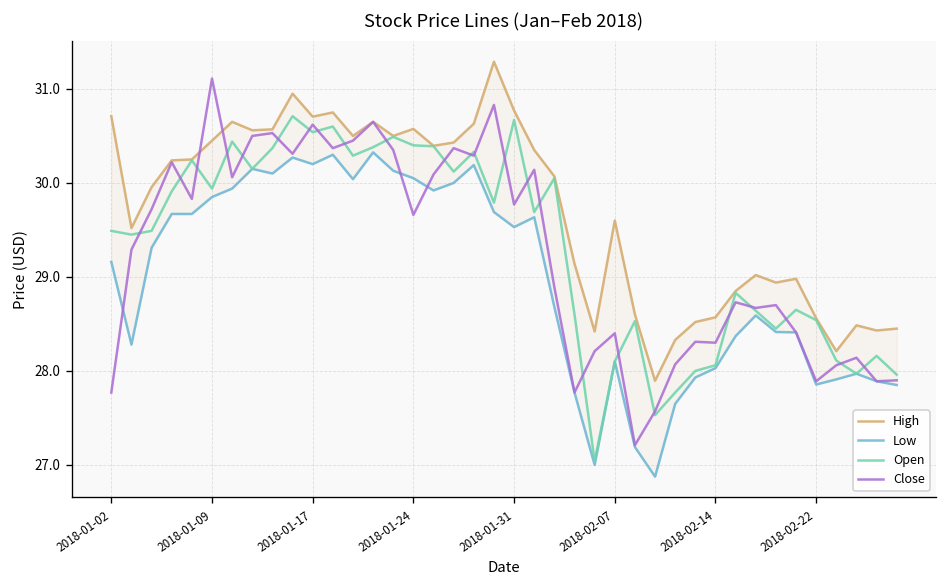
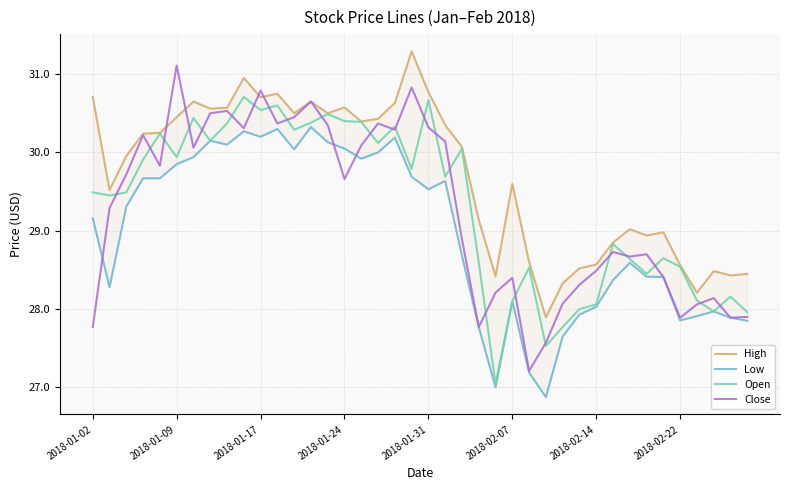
Close, 2018-01-17: 30.6 -> 30.8
Close, 2018-01-31: 29.8 -> 30.3
Close, 2018-02-14: 28.3 -> 28.5
